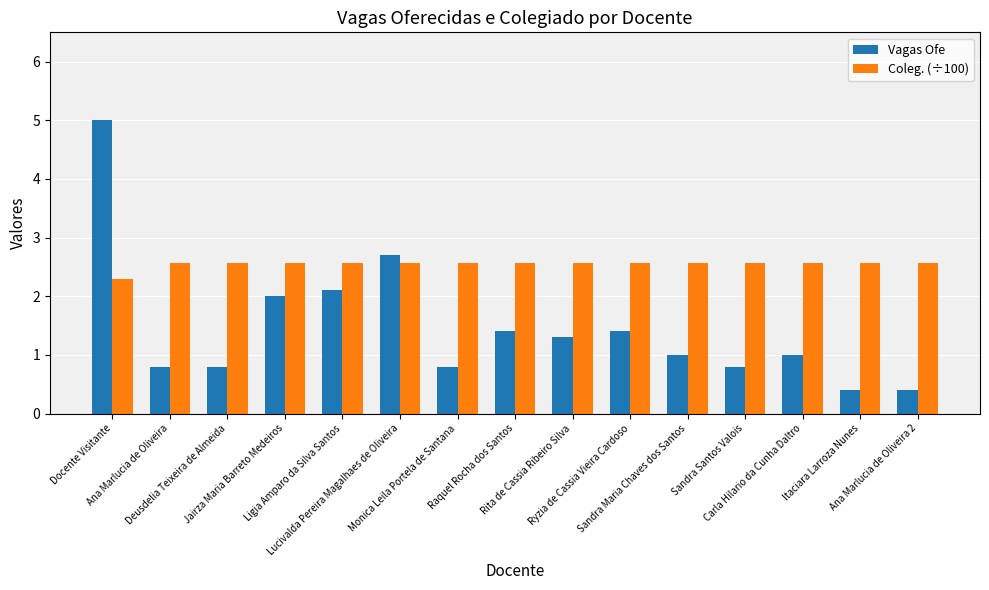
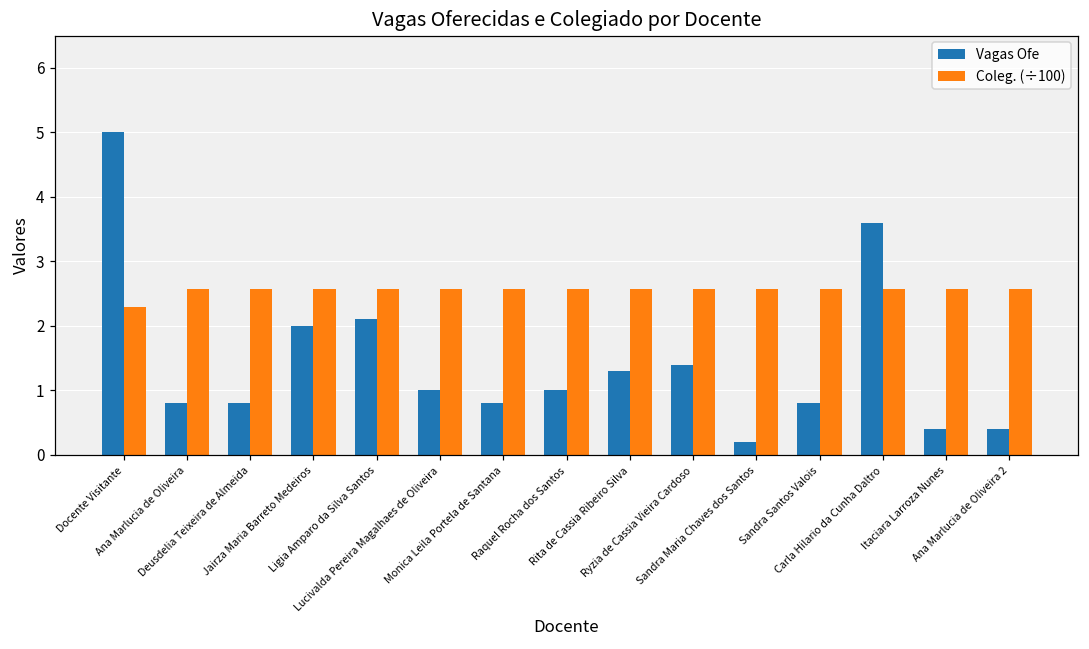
Vagas Ofe, Lucivalda Pereira Magalhaes de Oliveira: 2.7 -> 1.0
Vagas Ofe, Raquel Rocha dos Santos: 1.4 -> 1.0
Vagas Ofe, Sandra Maria Chaves dos Santos: 1.0 -> 0.2
Vagas Ofe, Carla Hilario da Cunha Daltro: 1.0 -> 3.6
